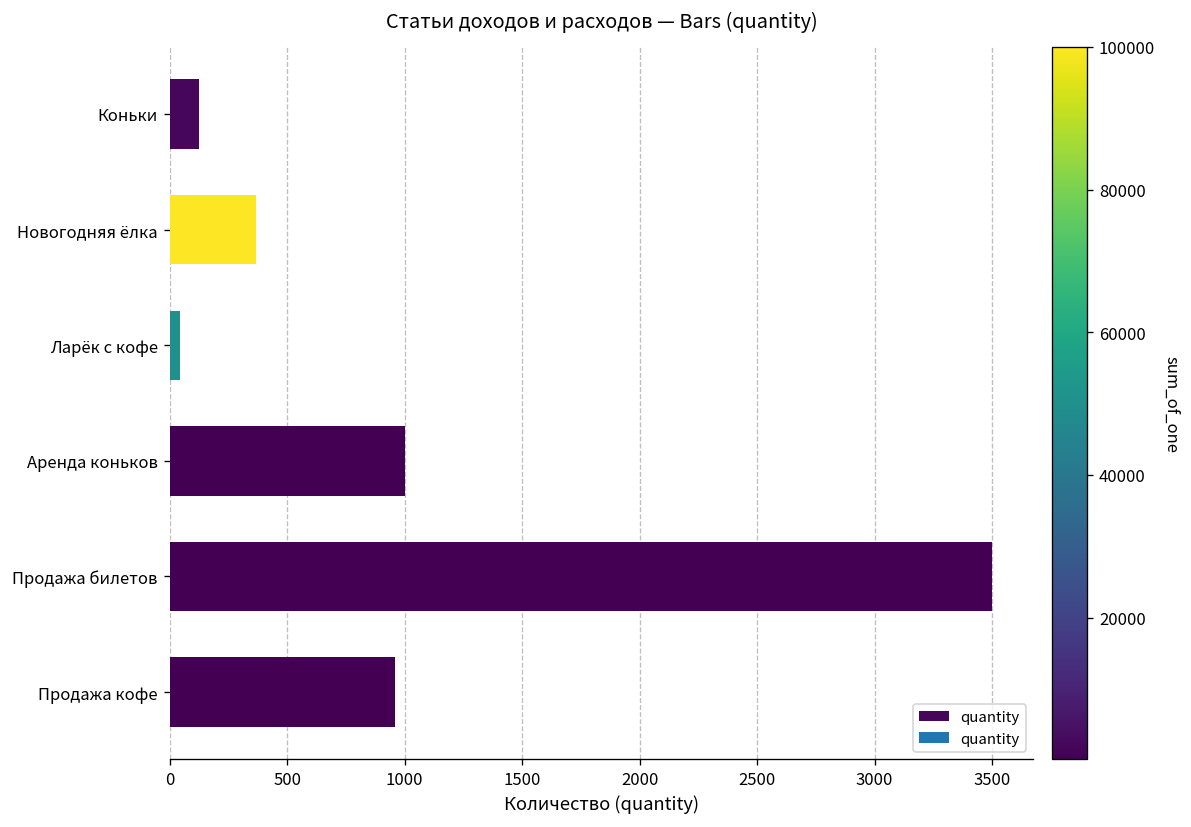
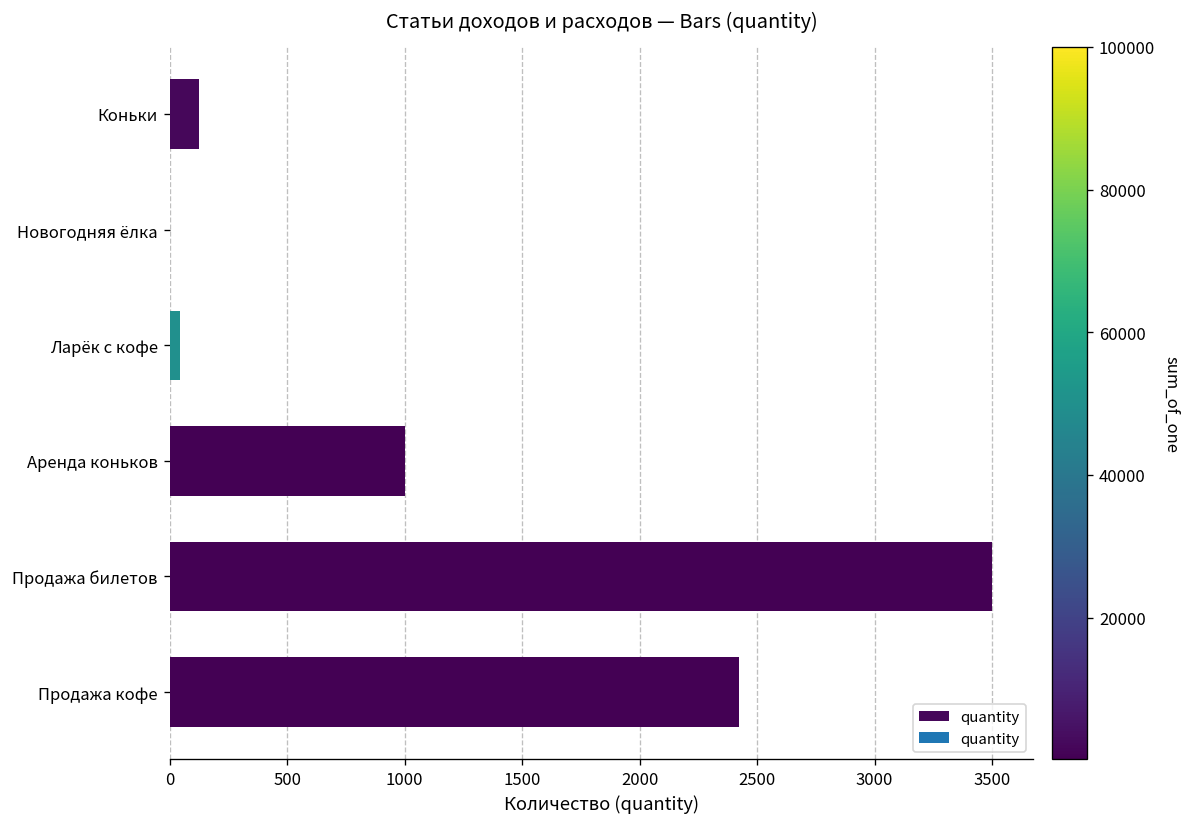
Новогодняя ёлка: 370 -> 0
Продажа кофе: 960 -> 2420
